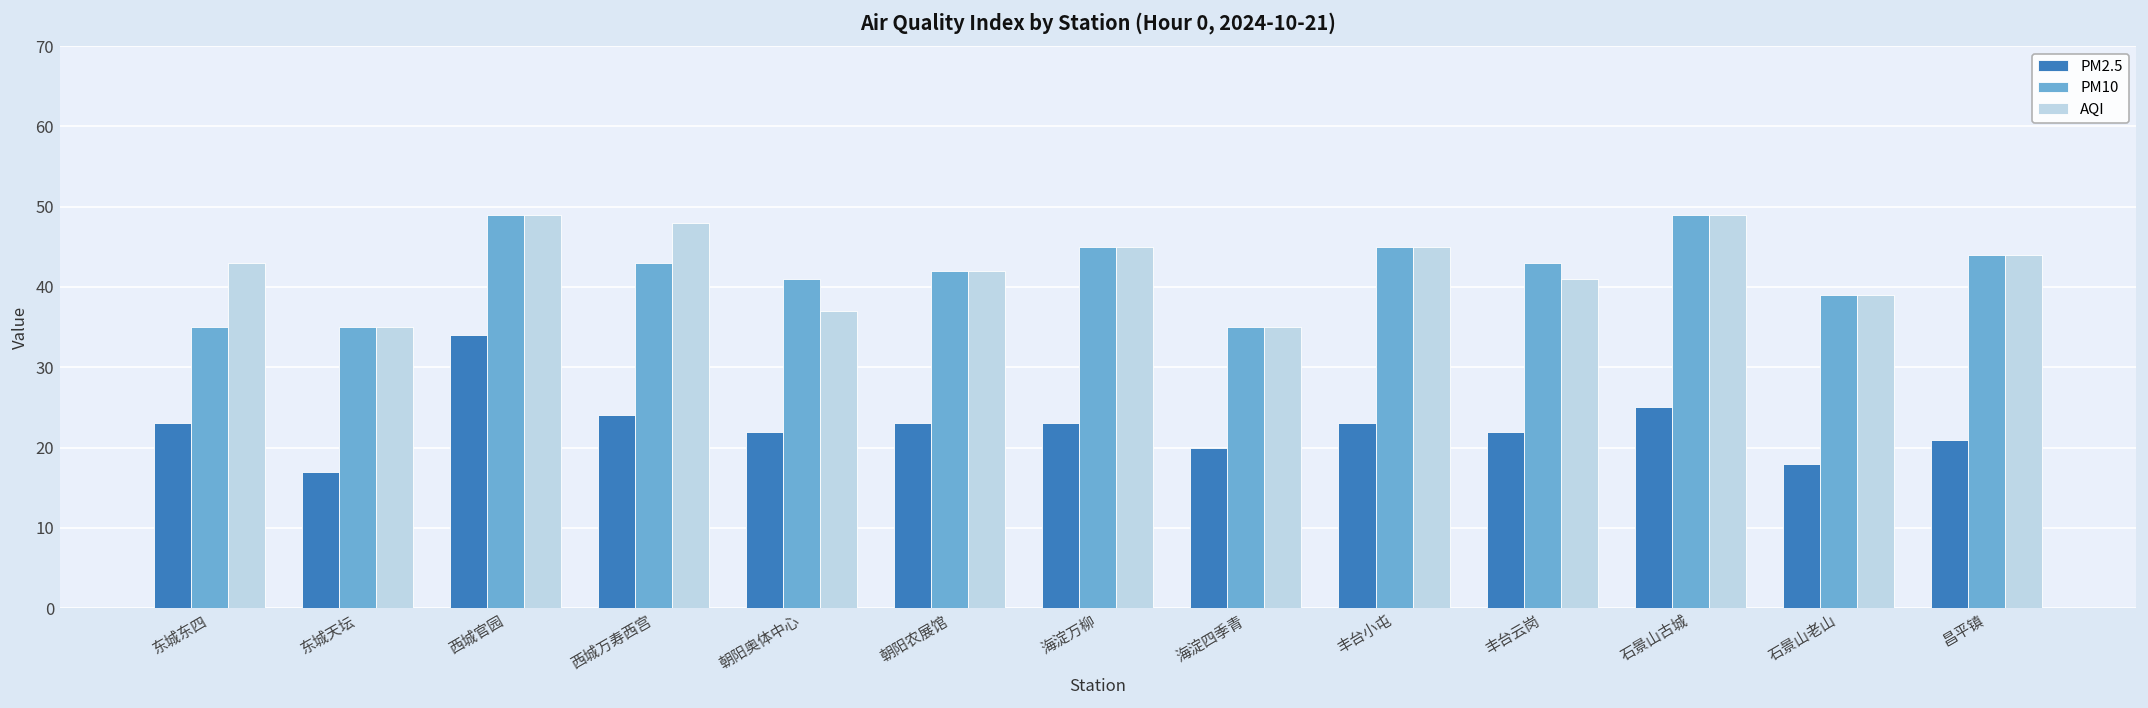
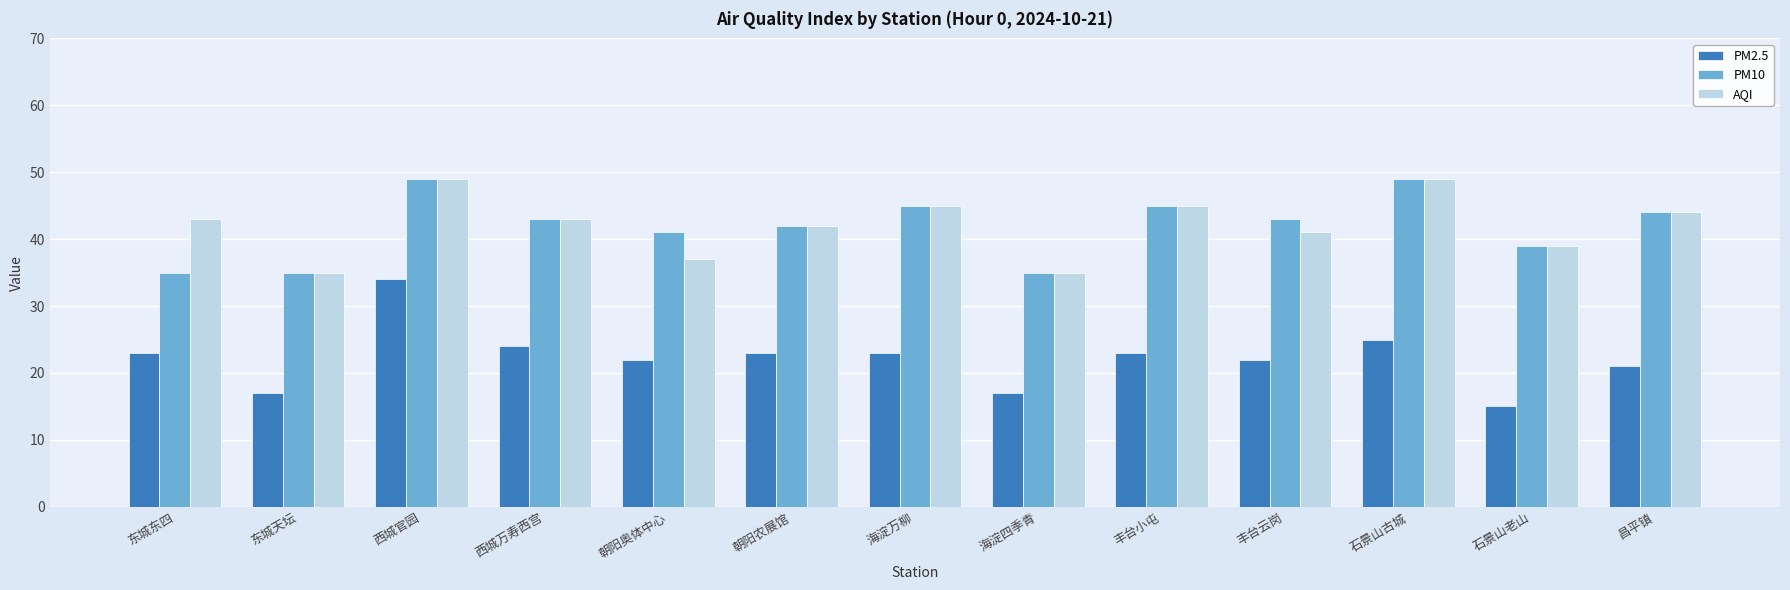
AQI, 西城万寿西宫: 48 -> 43
PM2.5, 海淀四季青: 20 -> 17
PM2.5, 石景山老山: 18 -> 15
